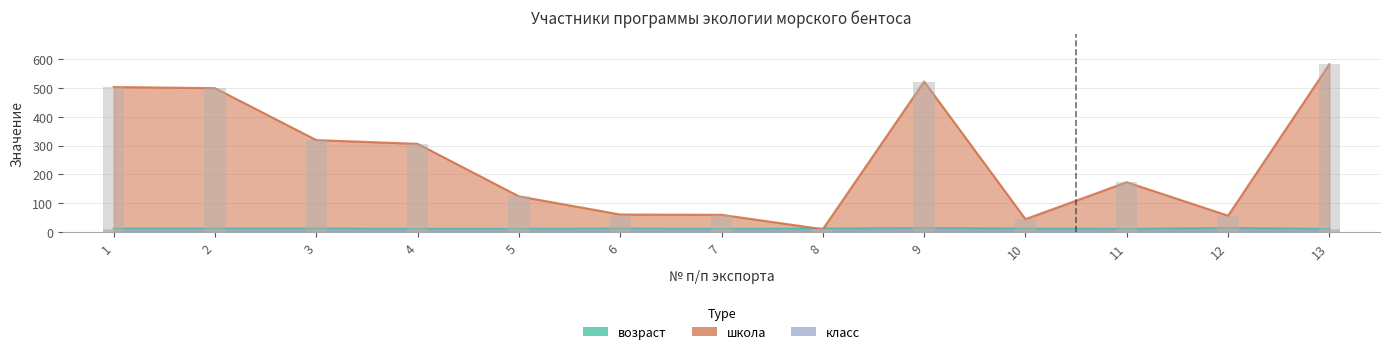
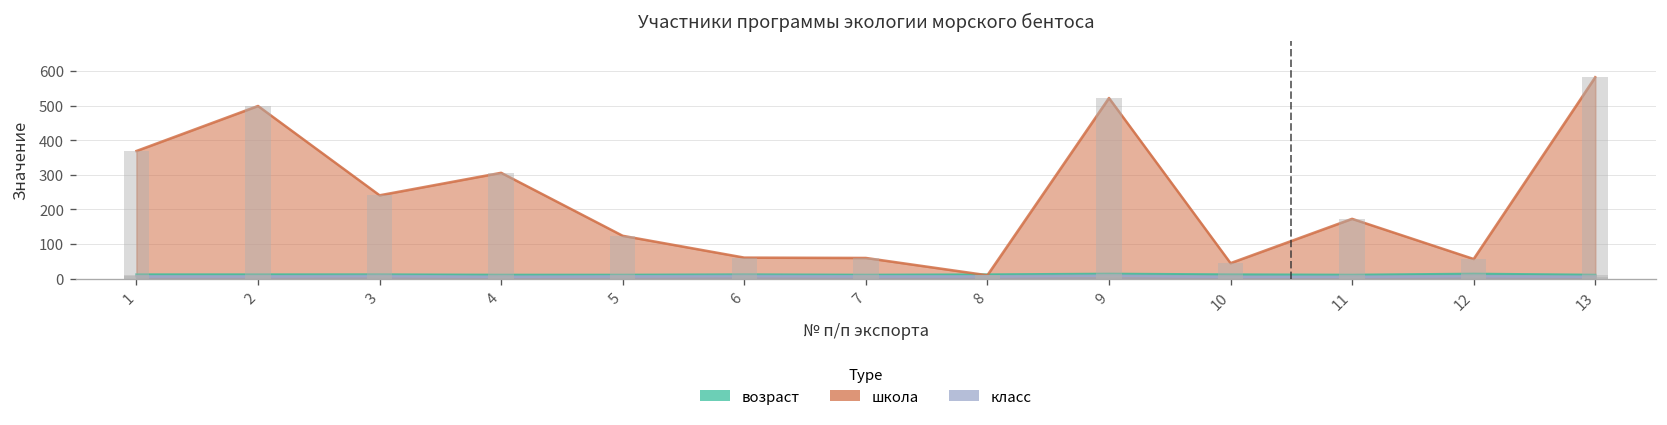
школа, 1: 500 -> 370
школа, 3: 320 -> 240
